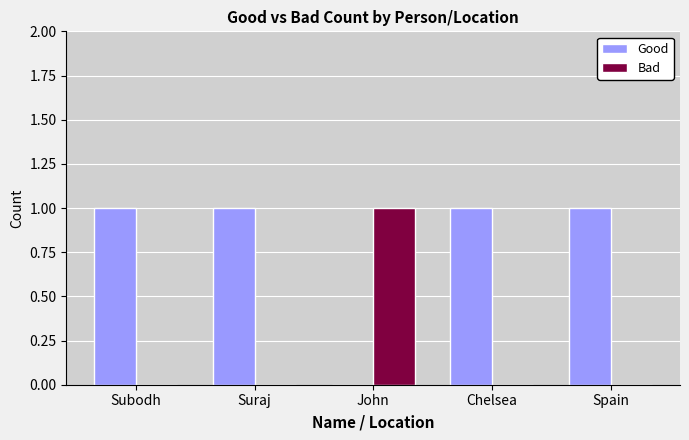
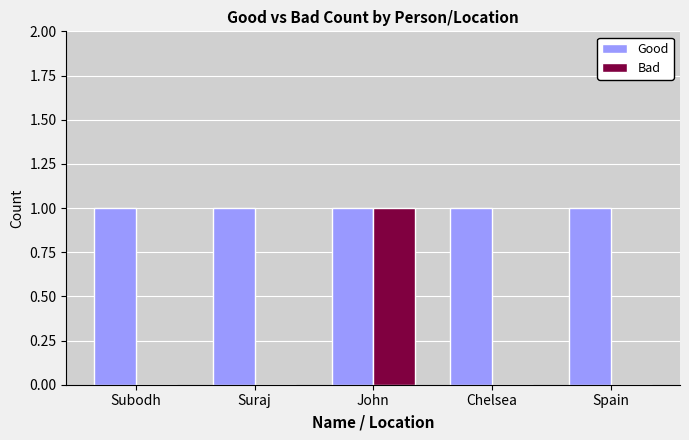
Good, John: 0 -> 1
